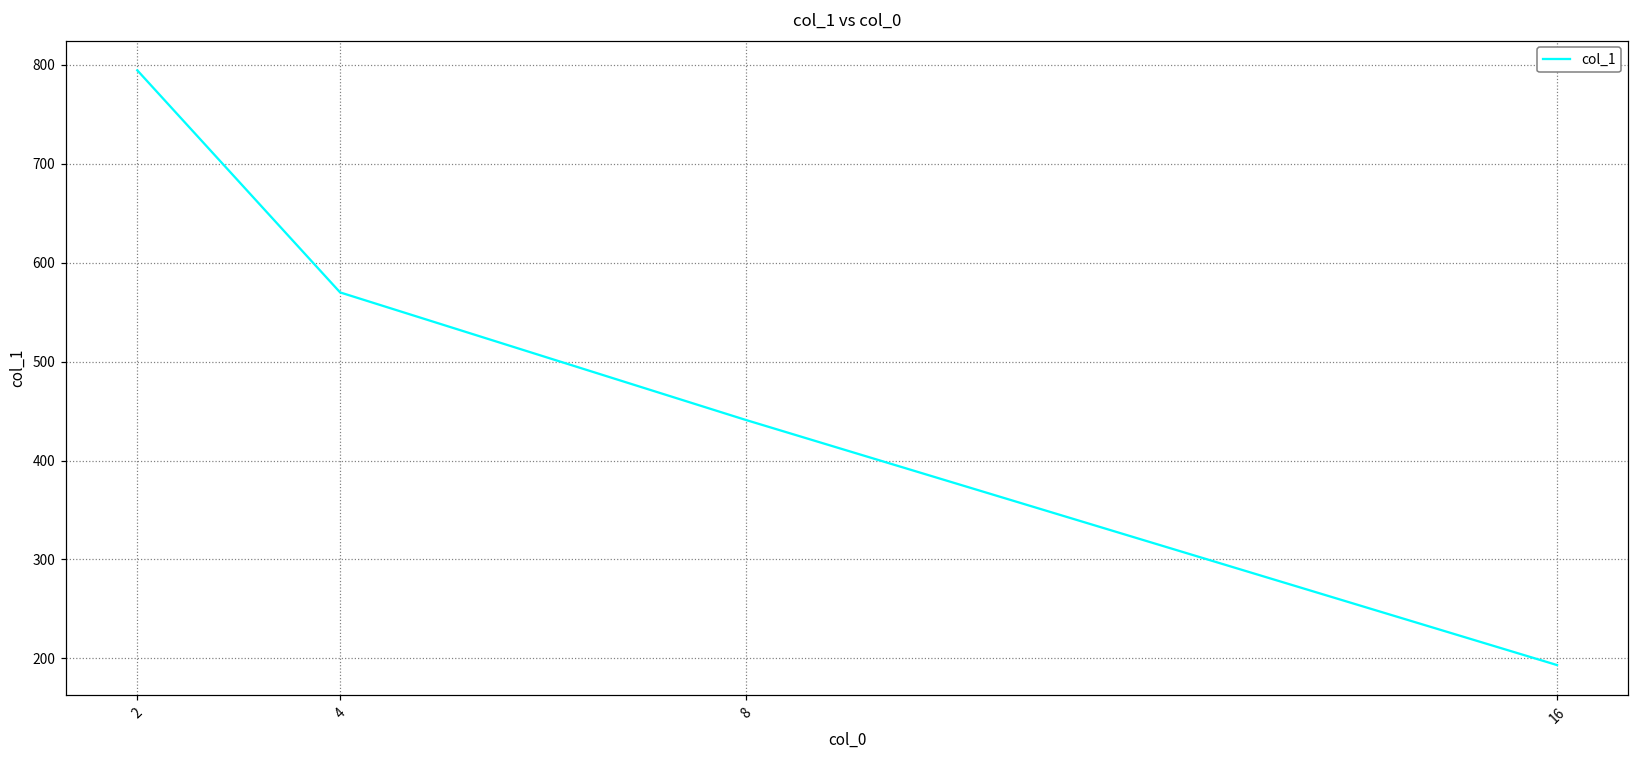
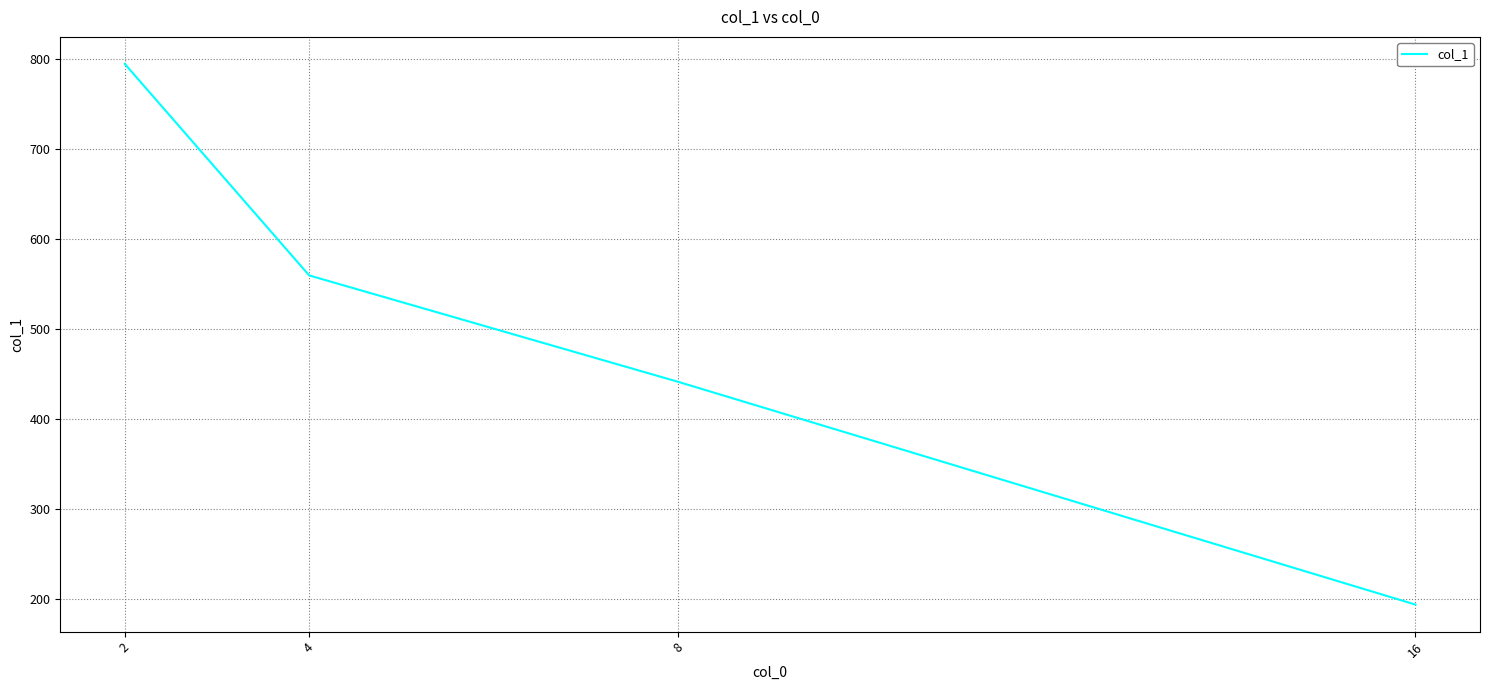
4: 570 -> 560
